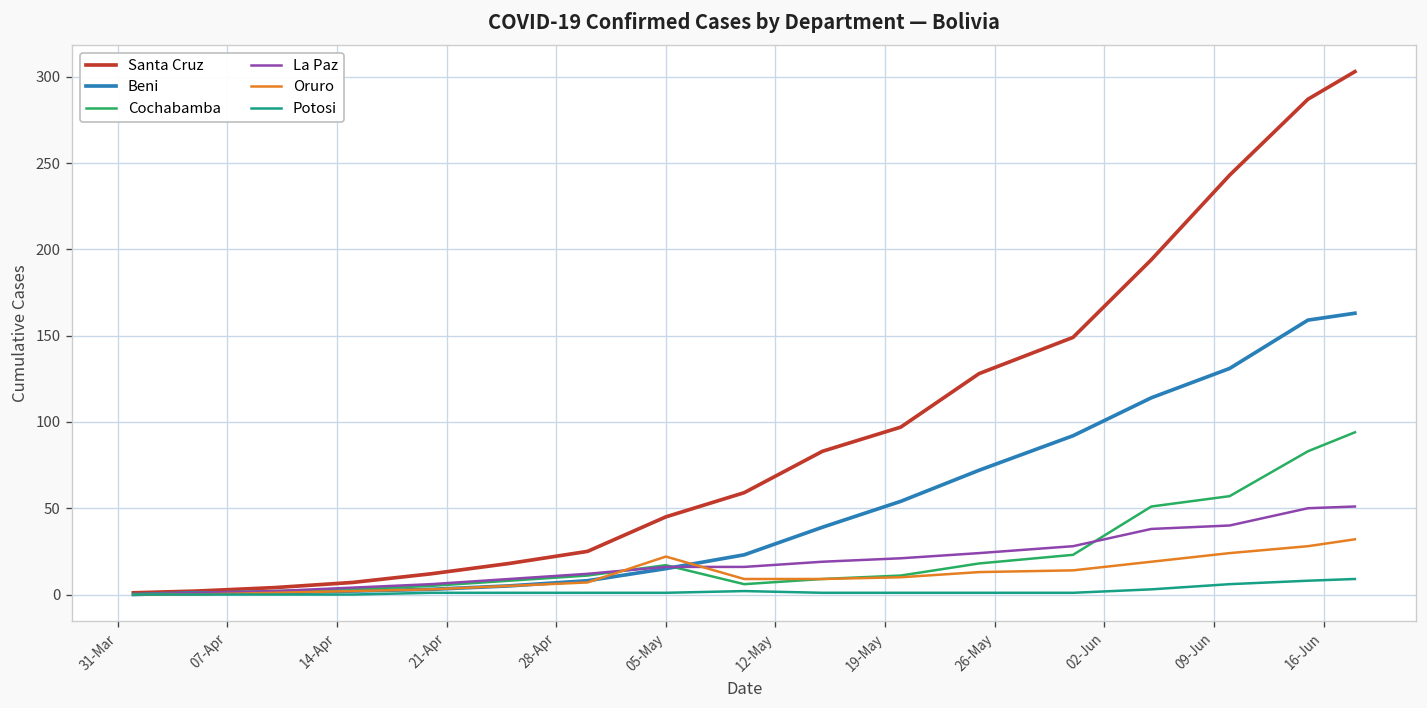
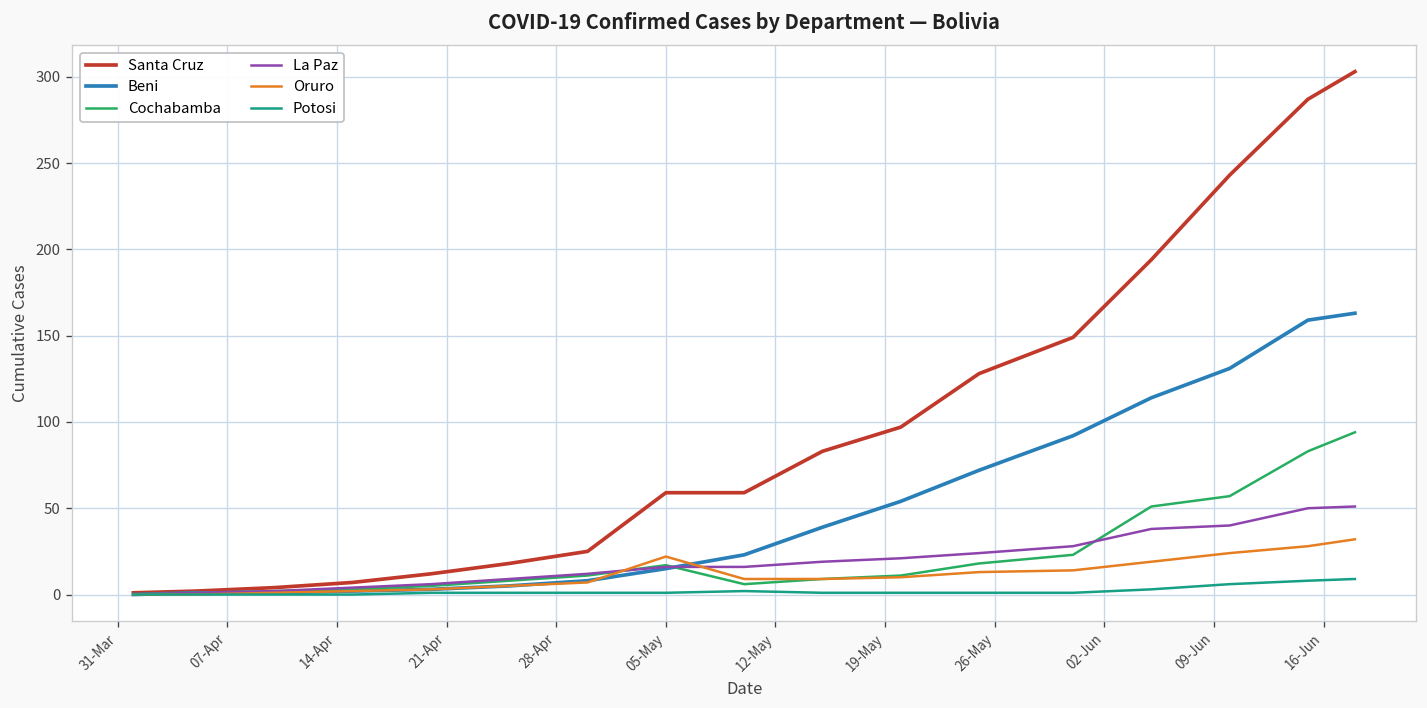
Santa Cruz, 05-May: 45 -> 59
